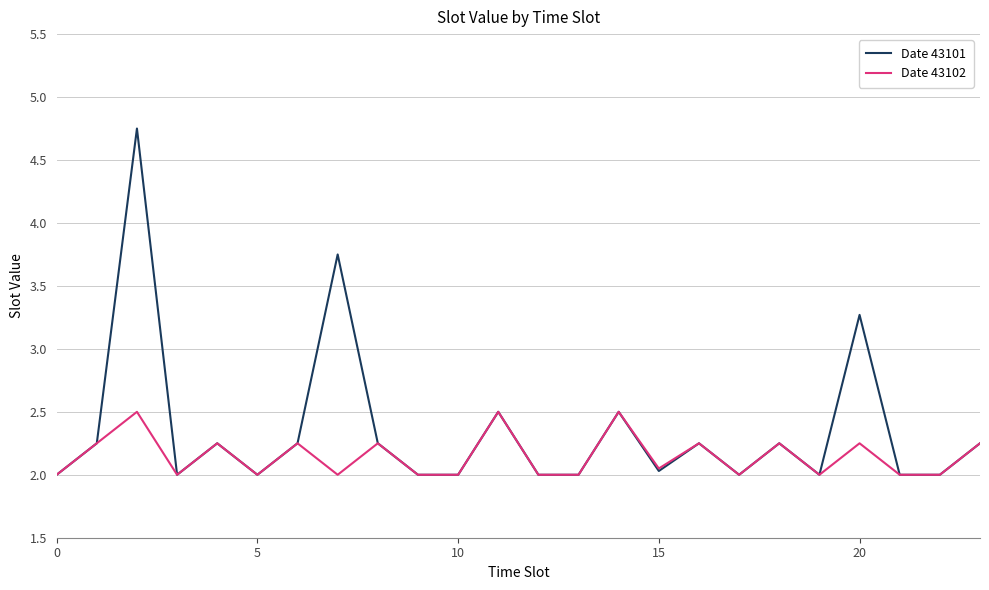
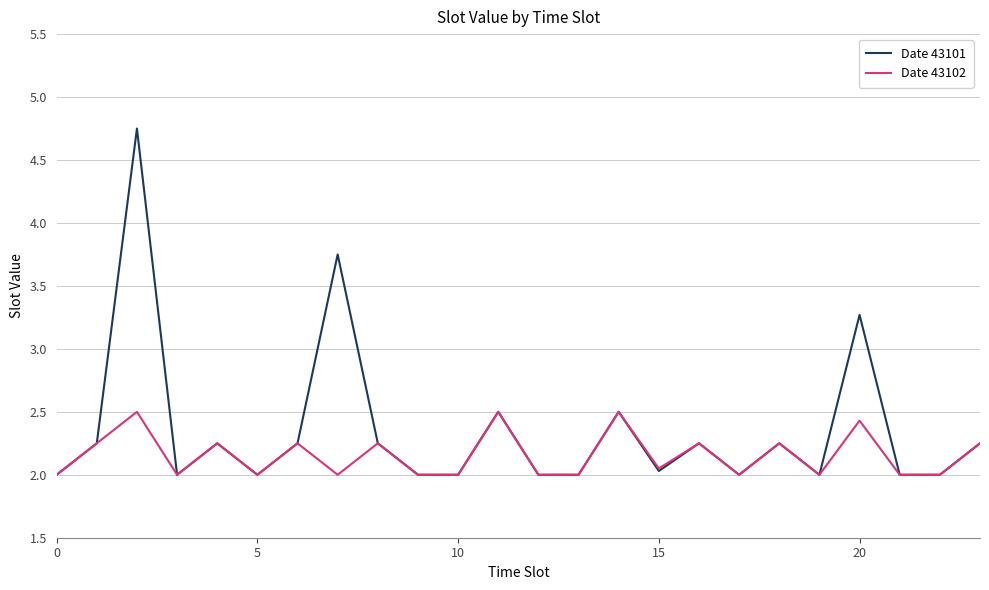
Date 43102, 20: 2.25 -> 2.43
